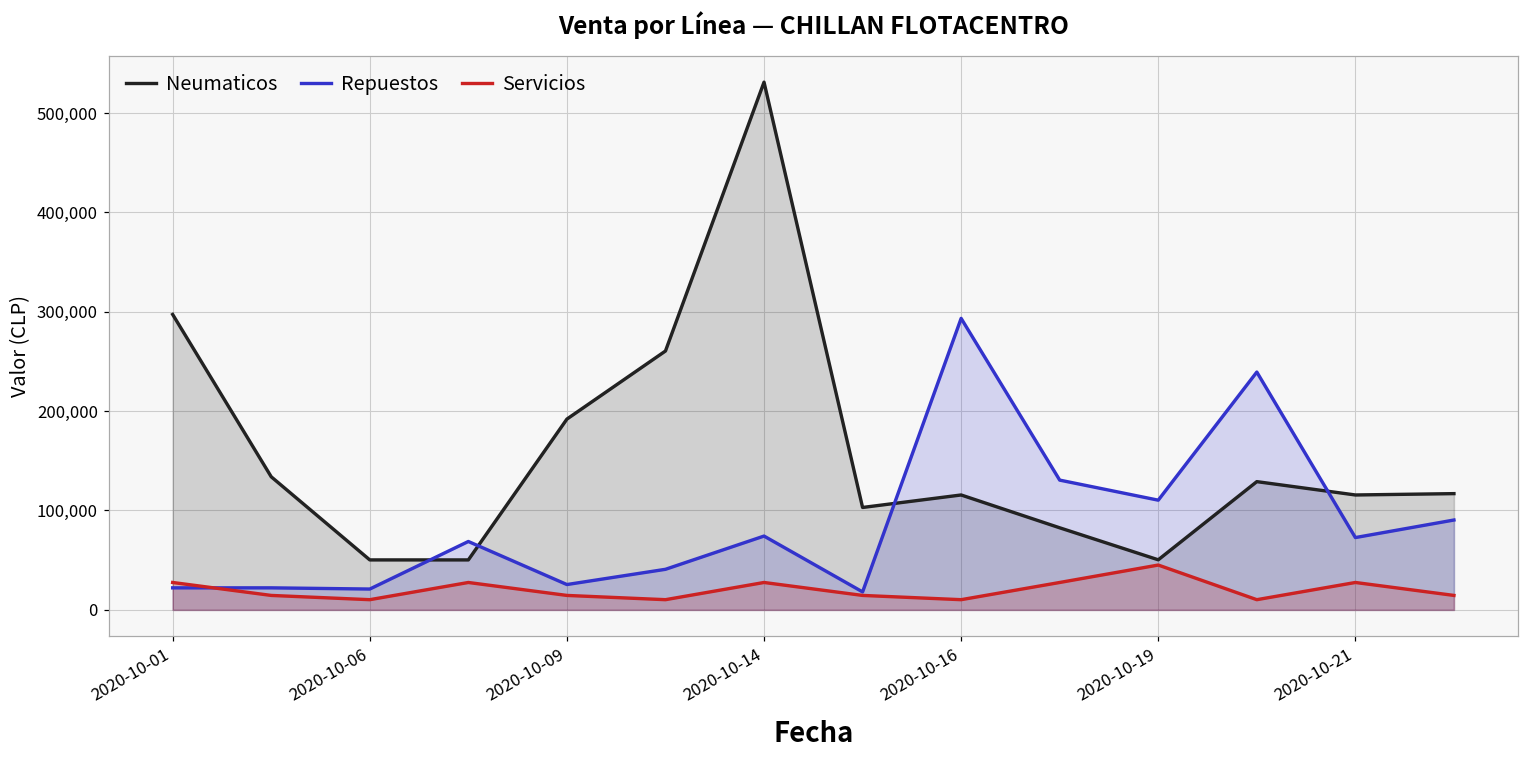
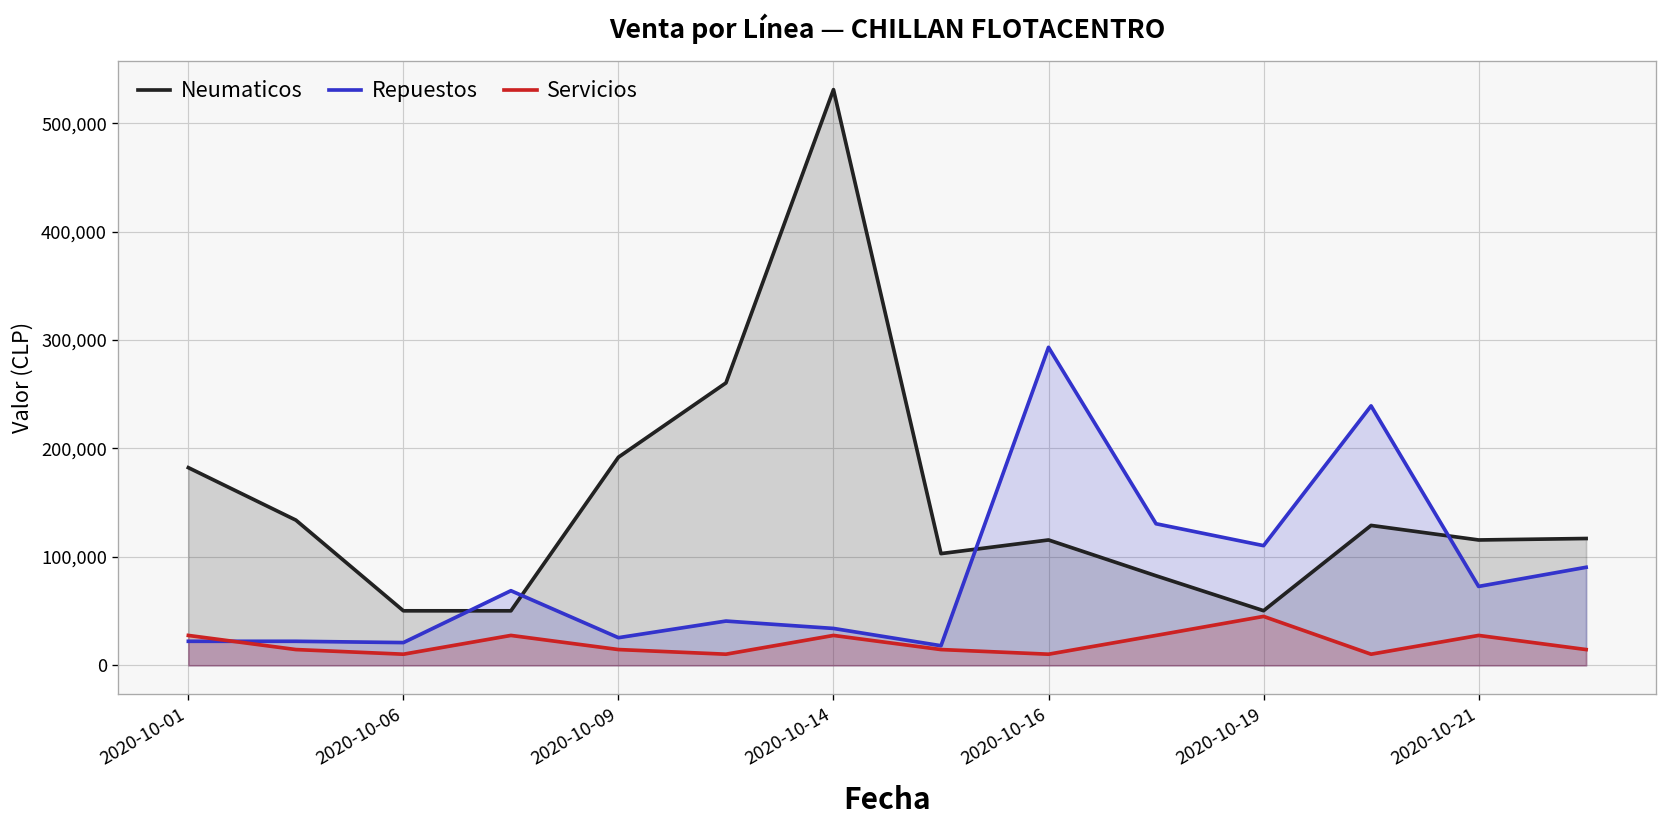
Neumaticos, 2020-10-01: 300,000 -> 180,000
Repuestos, 2020-10-14: 70,000 -> 30,000
